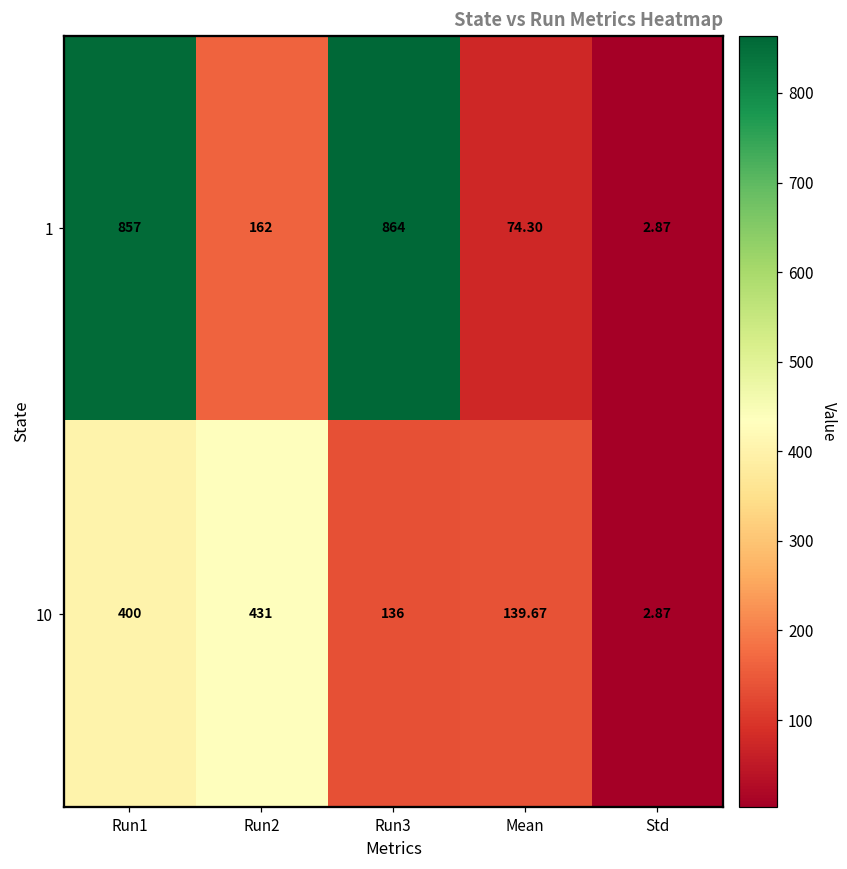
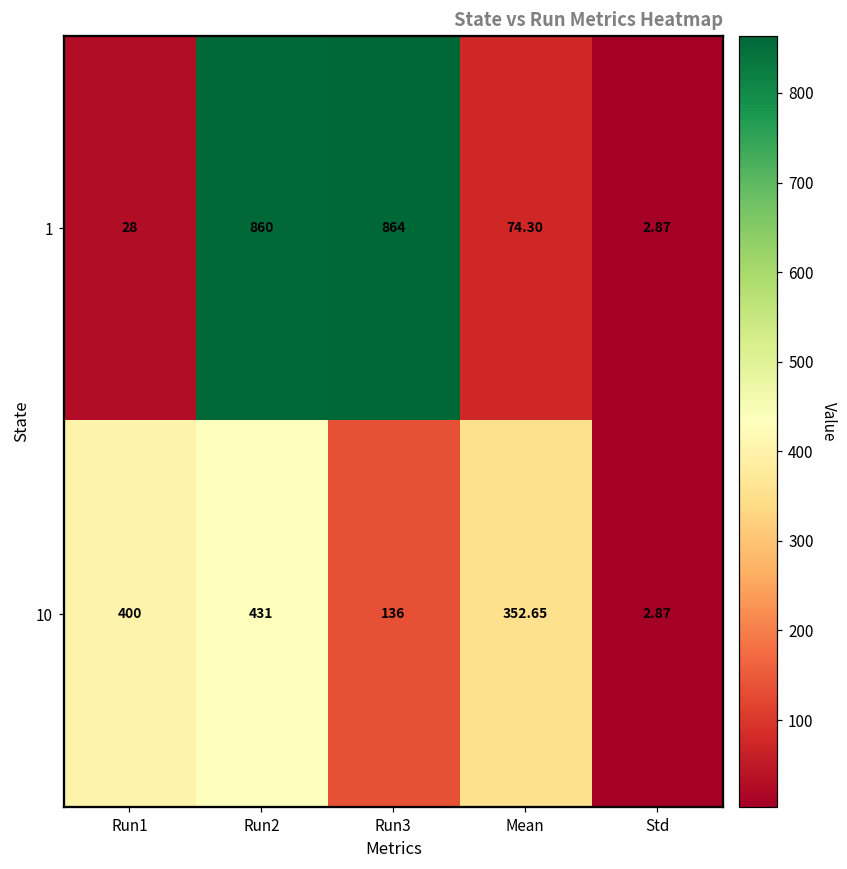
1, Run1: 857 -> 28
1, Run2: 162 -> 860
10, Mean: 139.67 -> 352.65
